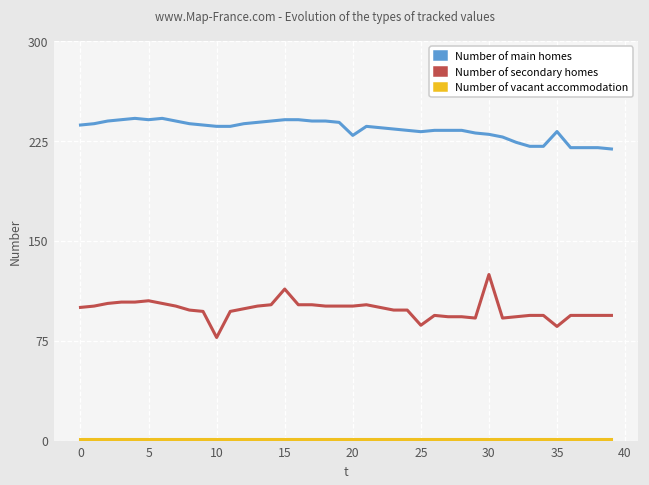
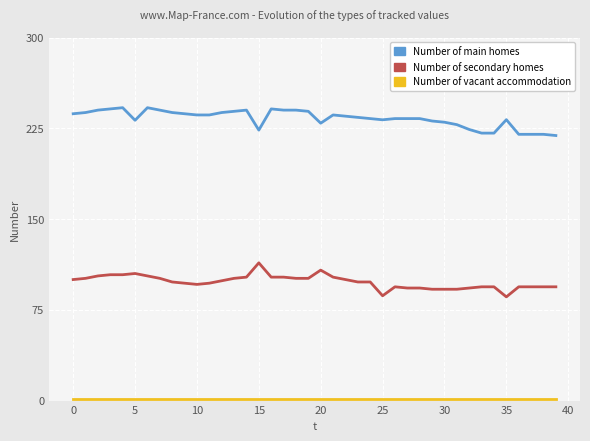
Number of main homes, 5: 241 -> 232
Number of secondary homes, 10: 77 -> 96
Number of main homes, 15: 241 -> 224
Number of secondary homes, 20: 101 -> 108
Number of secondary homes, 30: 125 -> 92
